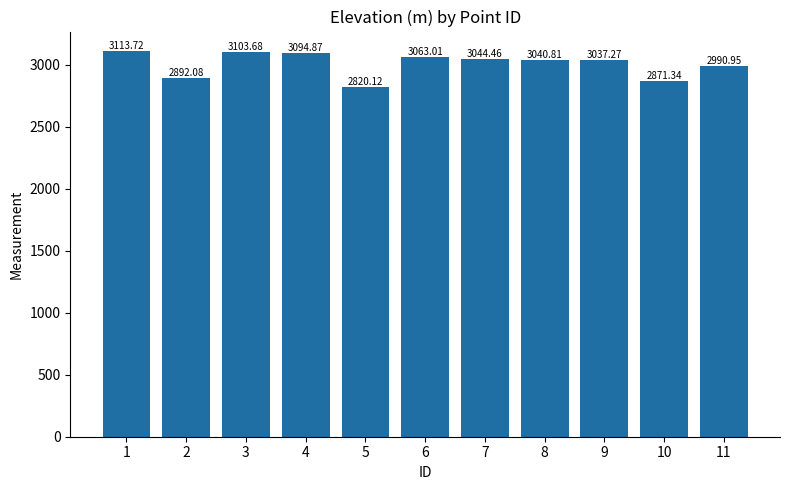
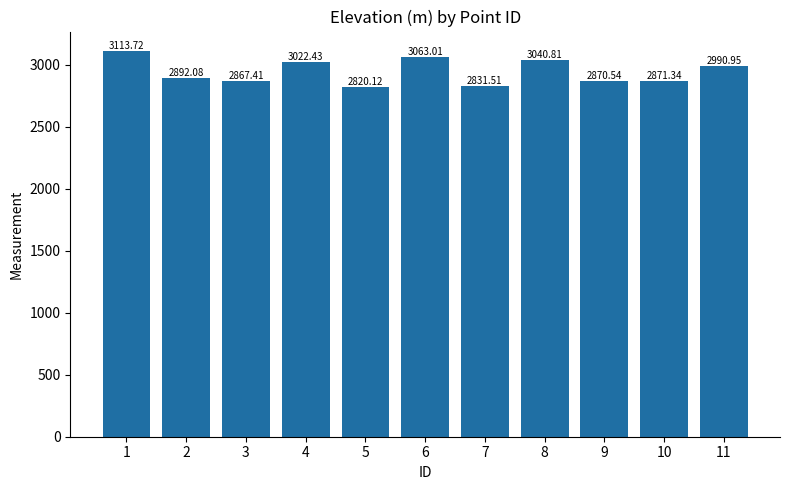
3: 3103.68 -> 2867.41
4: 3094.87 -> 3022.43
7: 3044.46 -> 2831.51
9: 3037.27 -> 2870.54
